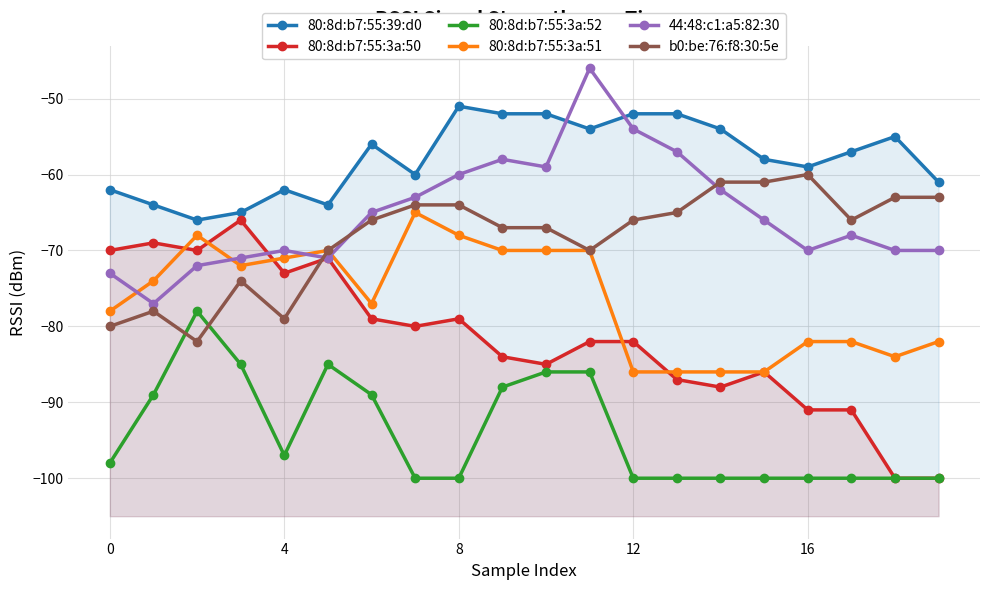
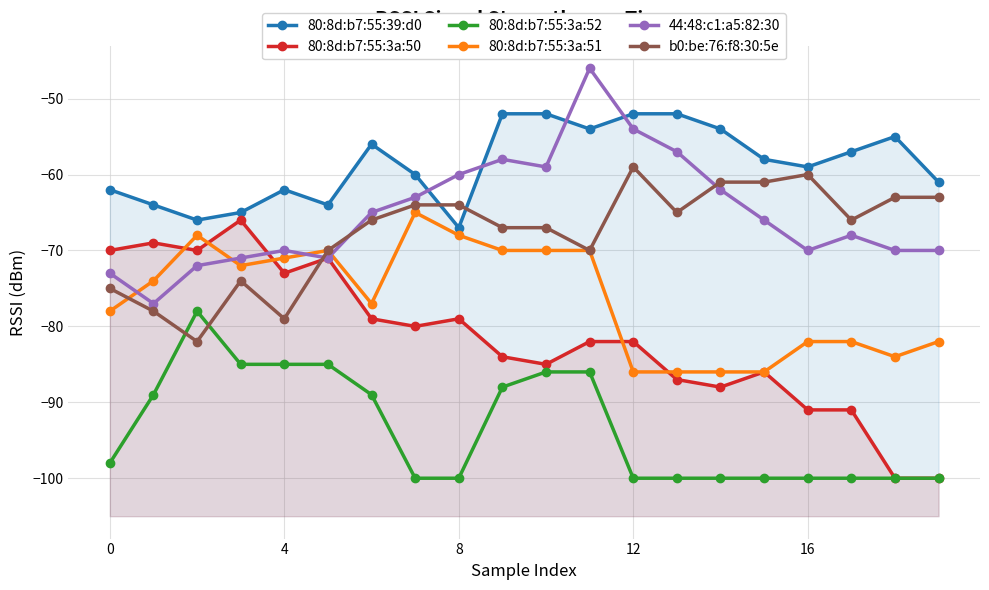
b0:be:76:f8:30:5e, 0: -80 -> -75
80:8d:b7:55:3a:52, 4: -97 -> -85
80:8d:b7:55:39:d0, 8: -51 -> -67
b0:be:76:f8:30:5e, 12: -66 -> -59
